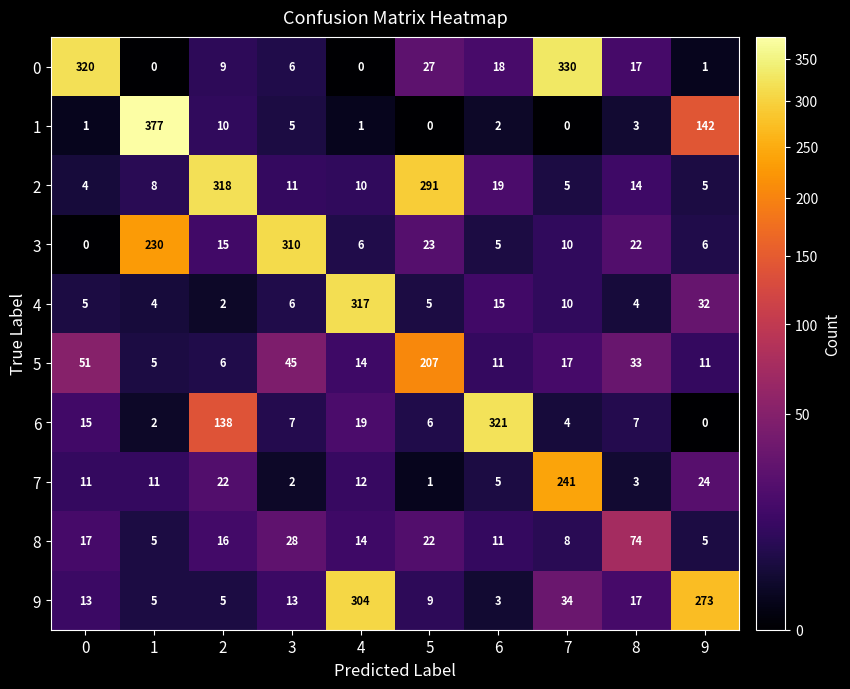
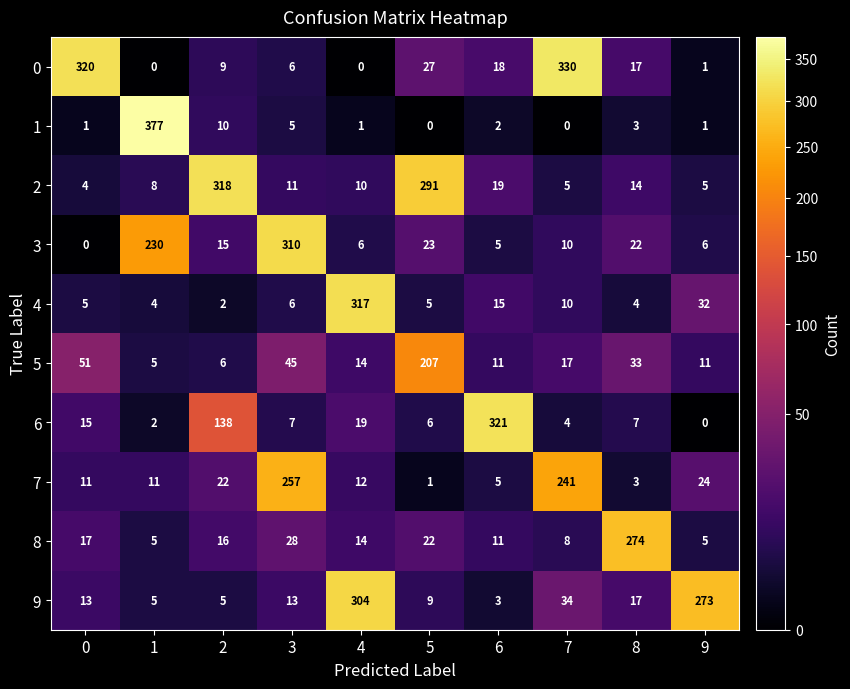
1, 9: 142 -> 1
7, 3: 2 -> 257
8, 8: 74 -> 274
